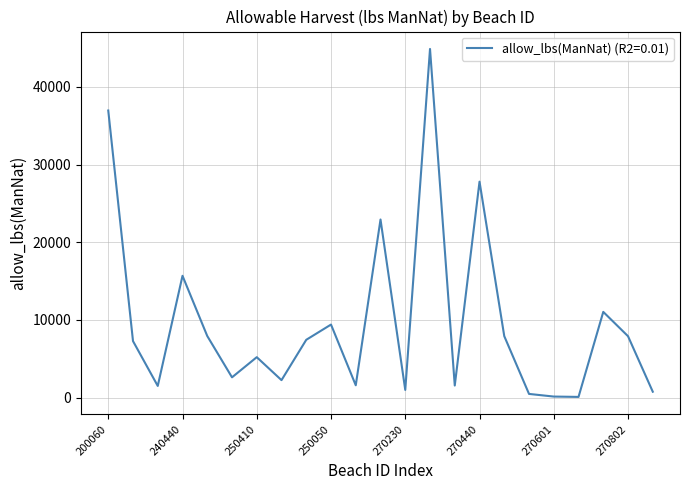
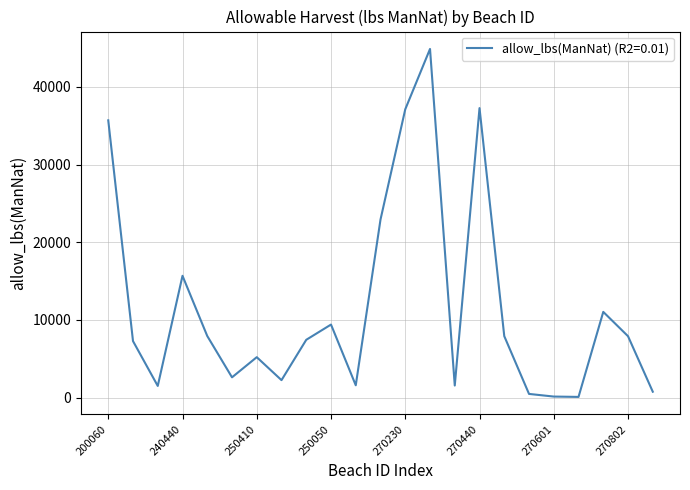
200060: 37000 -> 36000
270230: 1000 -> 37000
270440: 28000 -> 37000
